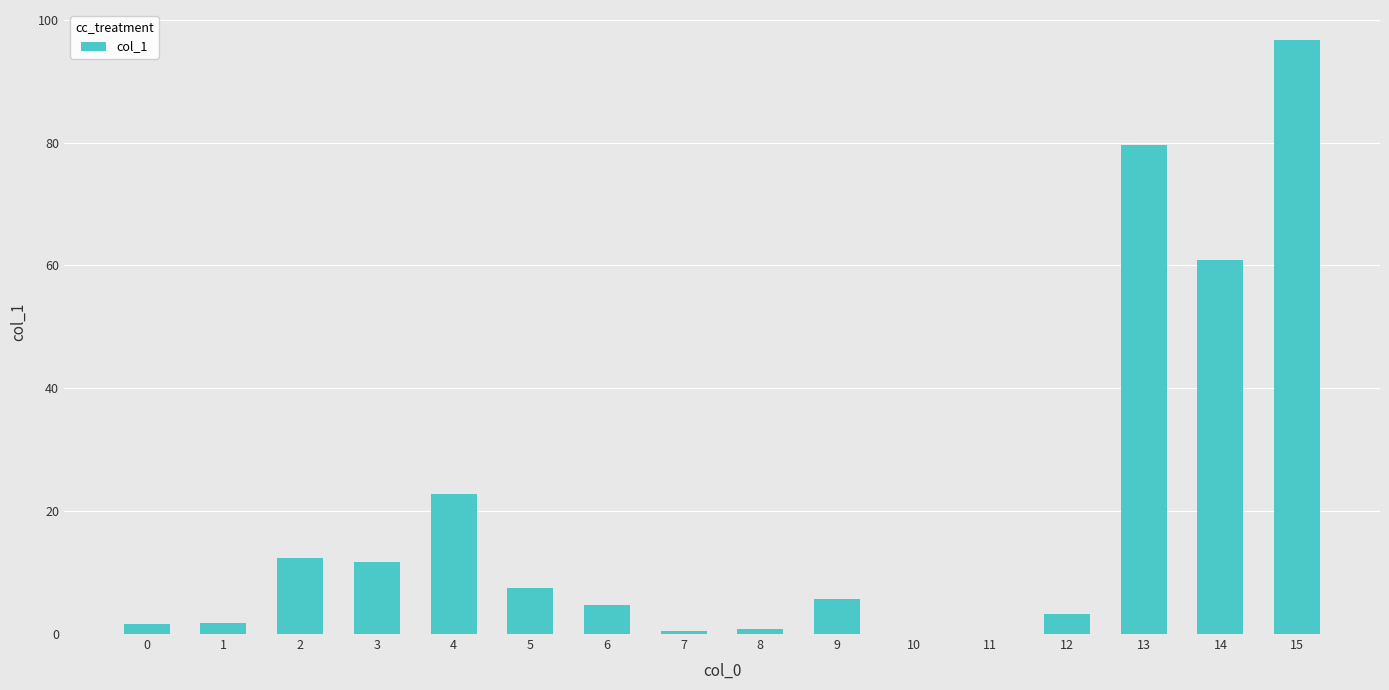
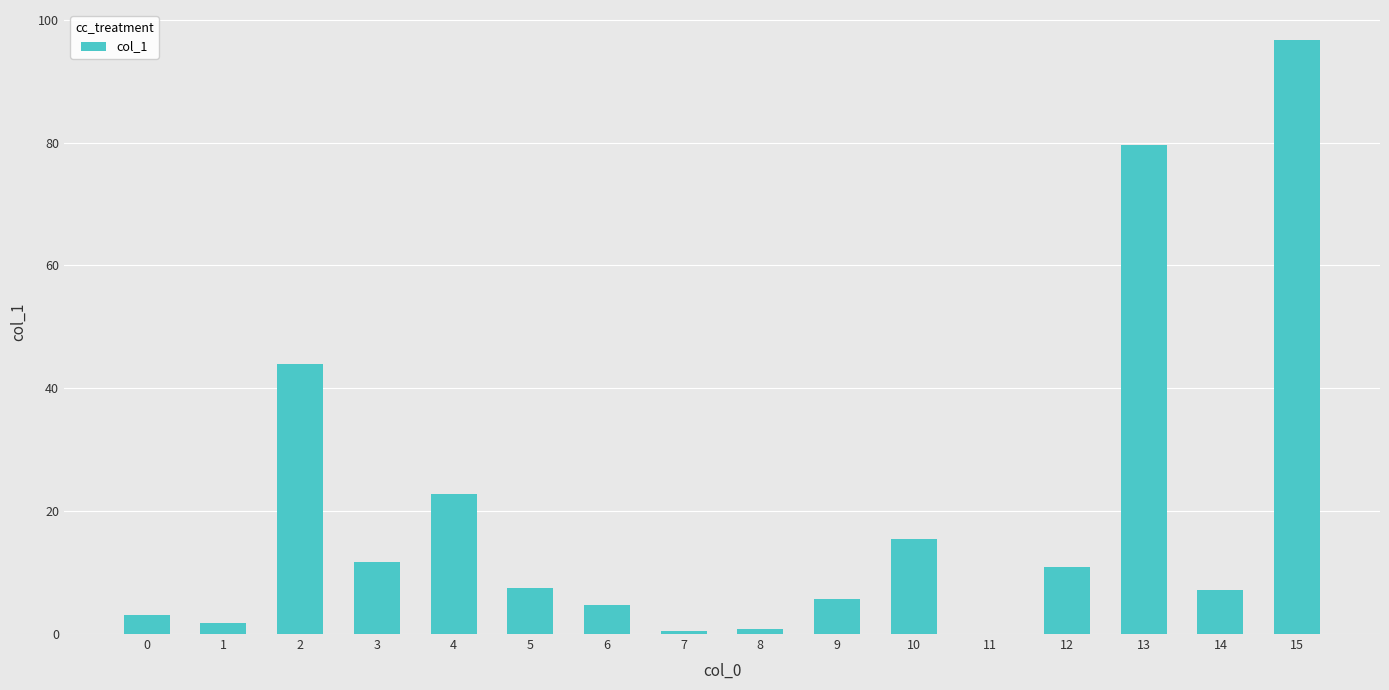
0: 2 -> 3
2: 12 -> 44
10: 0 -> 15
12: 3 -> 11
14: 61 -> 7
